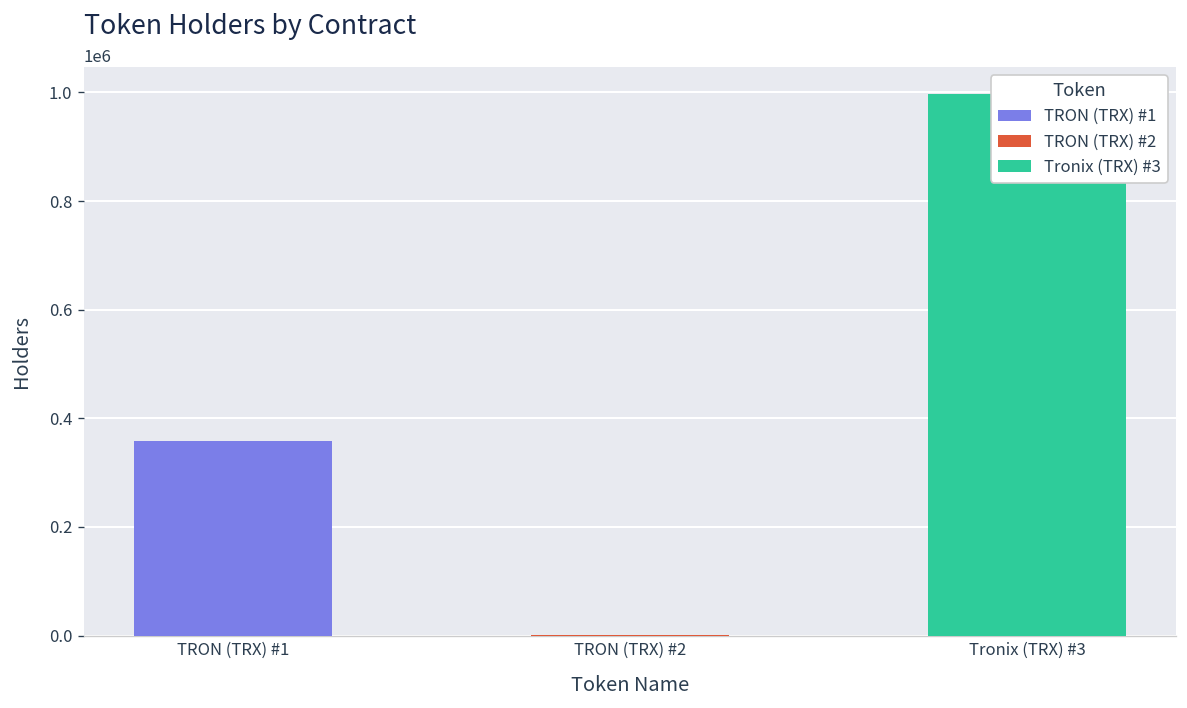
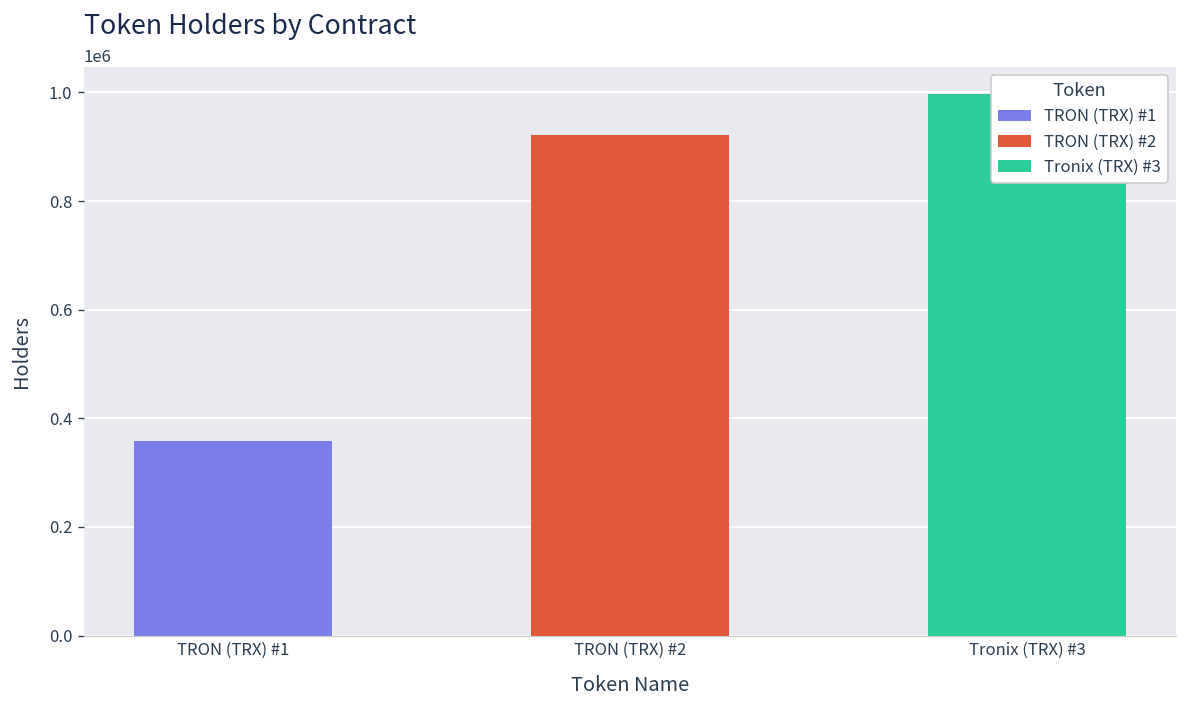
TRON (TRX) #2: 0 -> 920000
